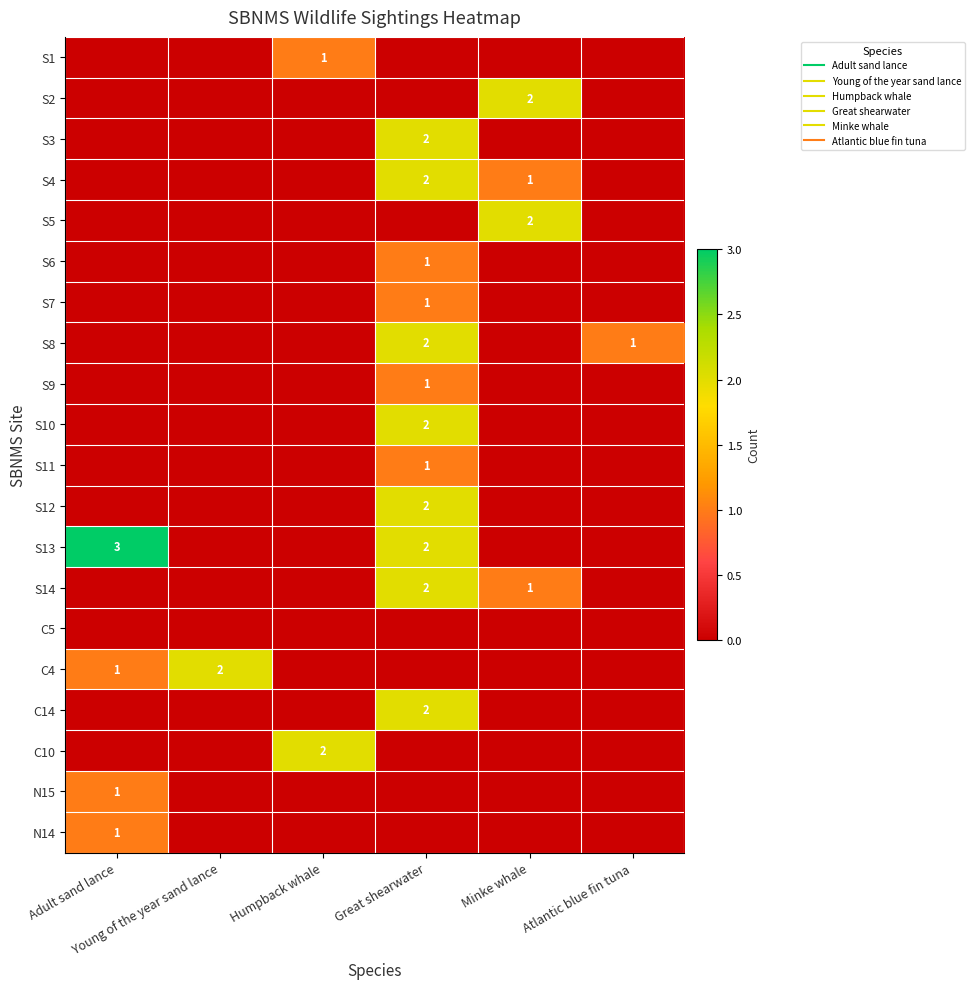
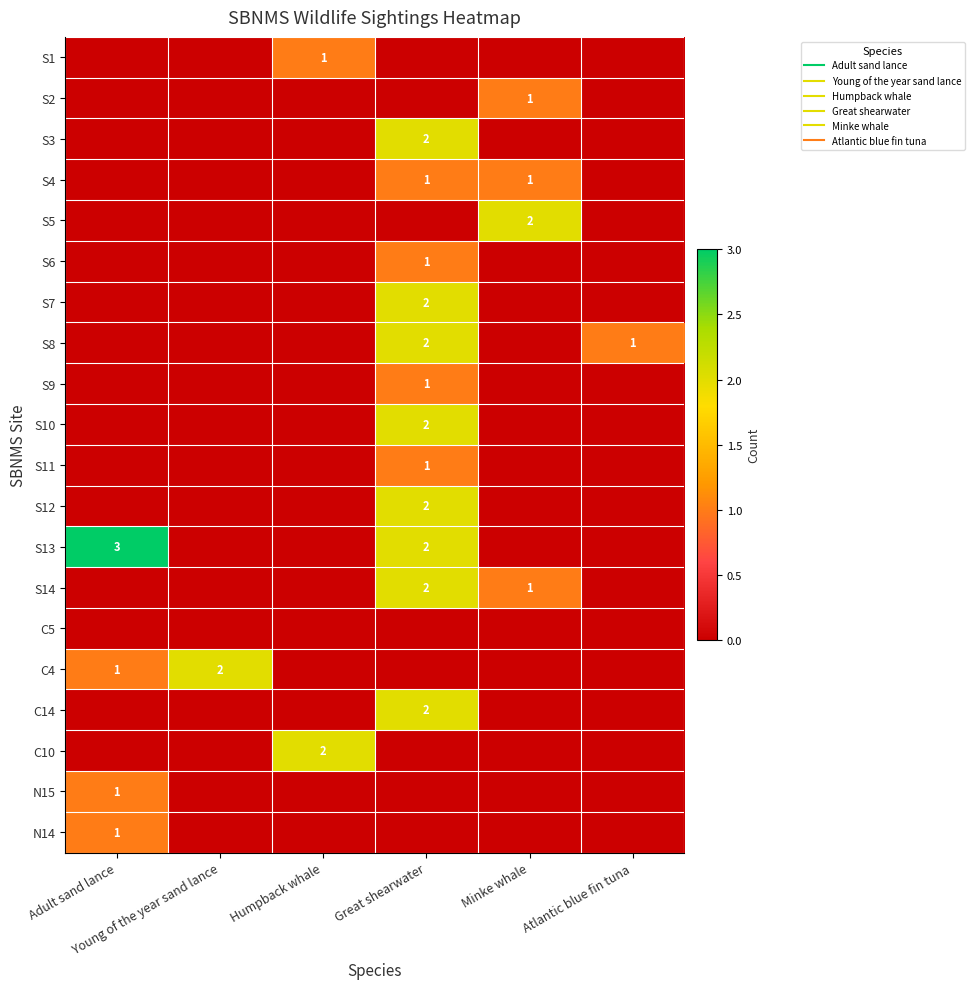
S2, Minke whale: 2 -> 1
S4, Great shearwater: 2 -> 1
S7, Great shearwater: 1 -> 2
